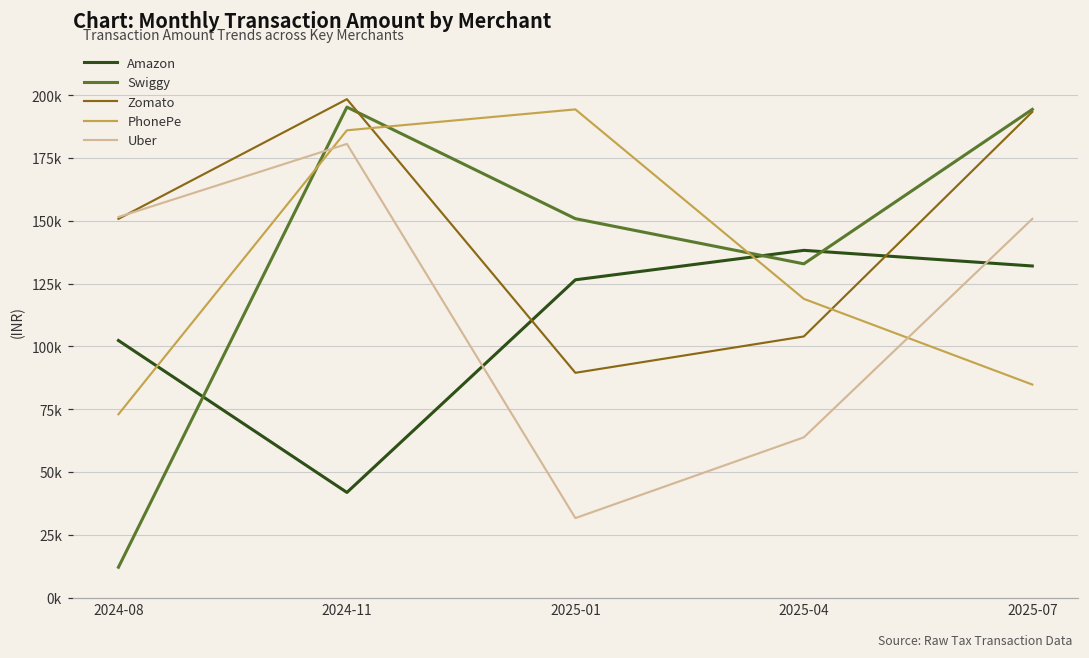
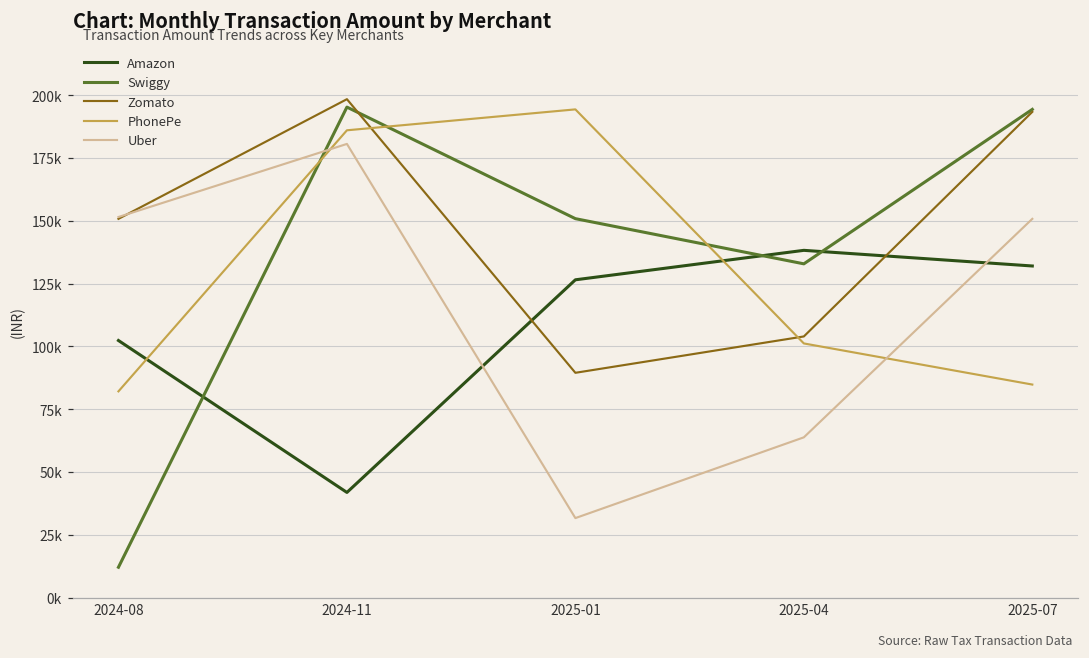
PhonePe, 2024-08: 73000 -> 82000
PhonePe, 2025-04: 119000 -> 101000
